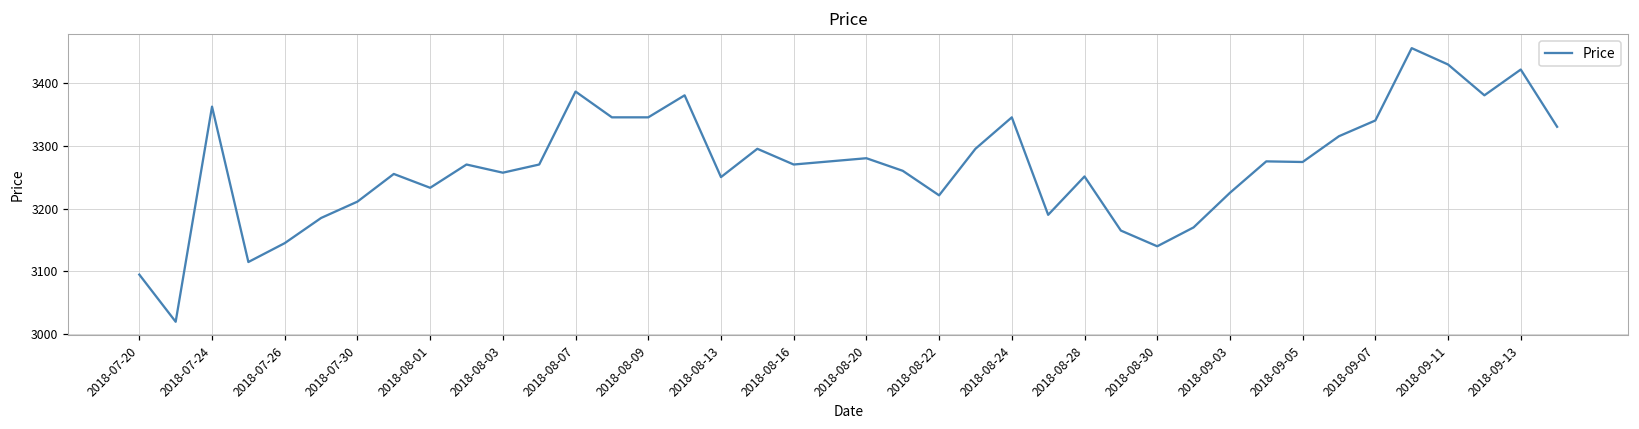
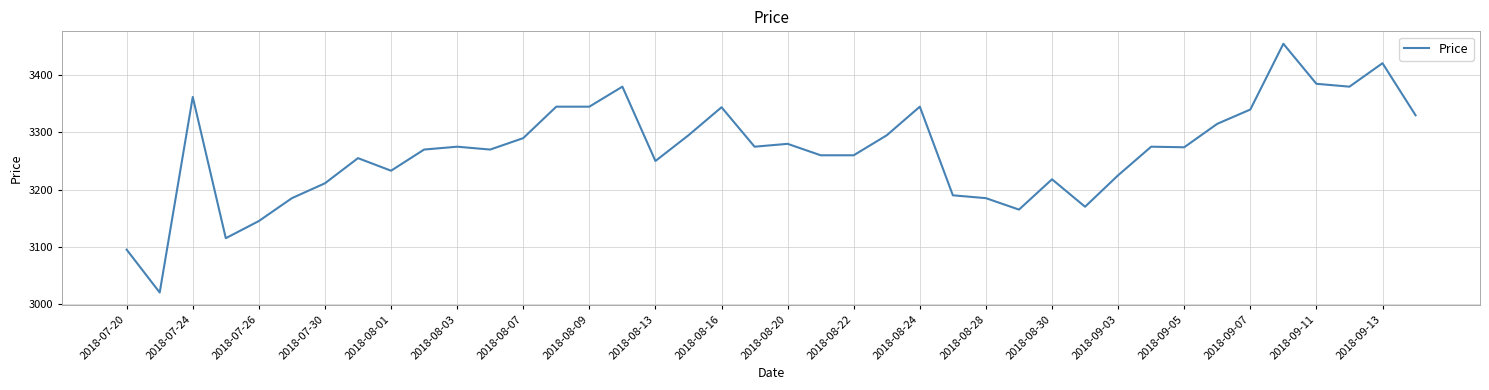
2018-08-03: 3260 -> 3280
2018-08-07: 3390 -> 3290
2018-08-16: 3270 -> 3340
2018-08-22: 3220 -> 3260
2018-08-28: 3250 -> 3190
2018-08-30: 3140 -> 3220
2018-09-11: 3430 -> 3390
